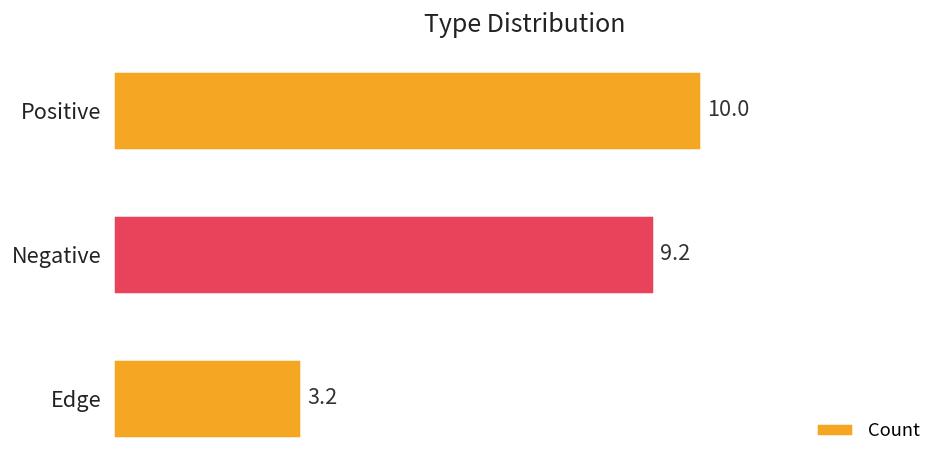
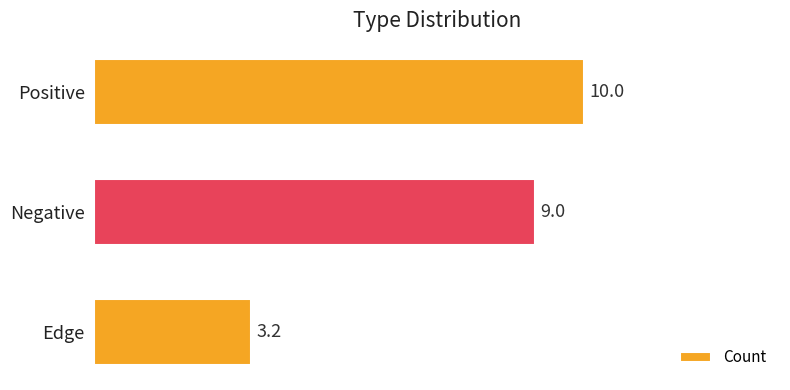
Negative: 9.2 -> 9.0
